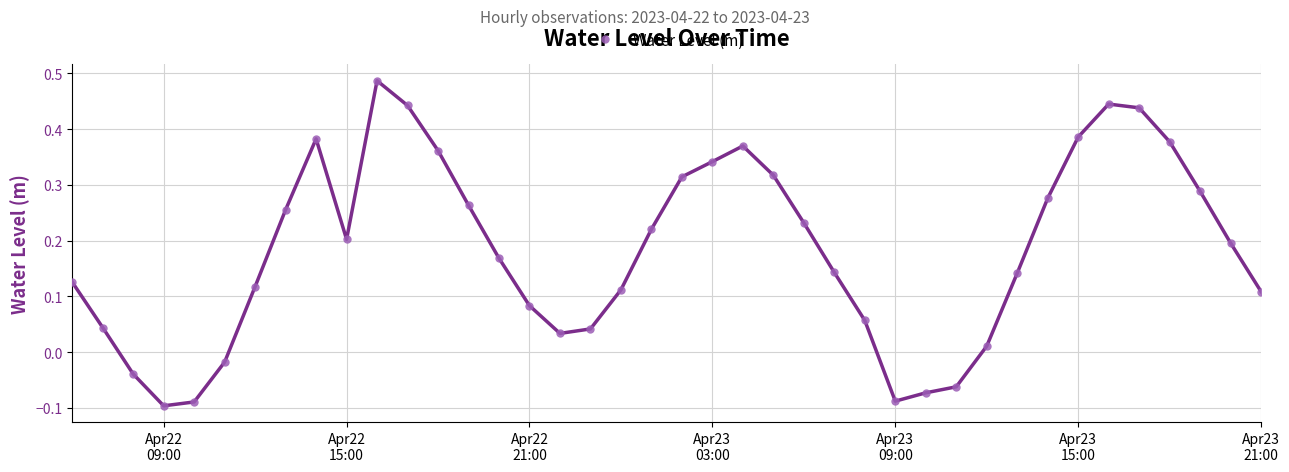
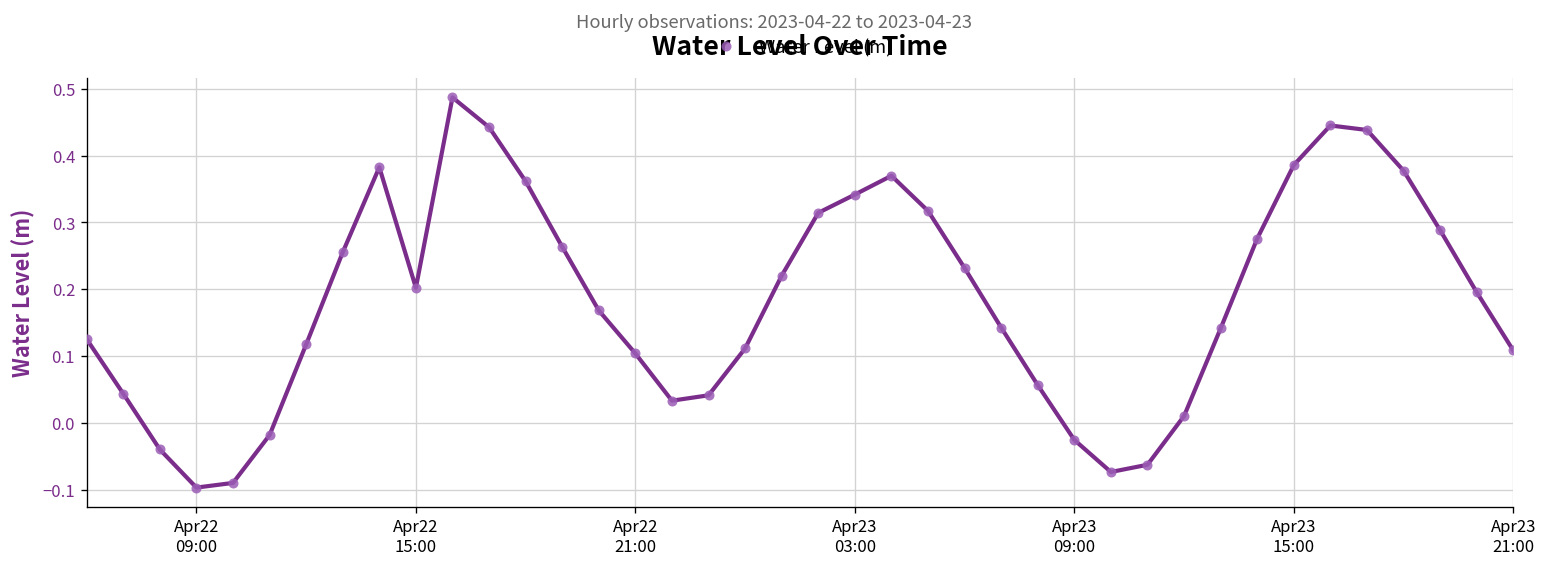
Apr22 21:00: 0.08 -> 0.10
Apr23 09:00: -0.09 -> -0.03
